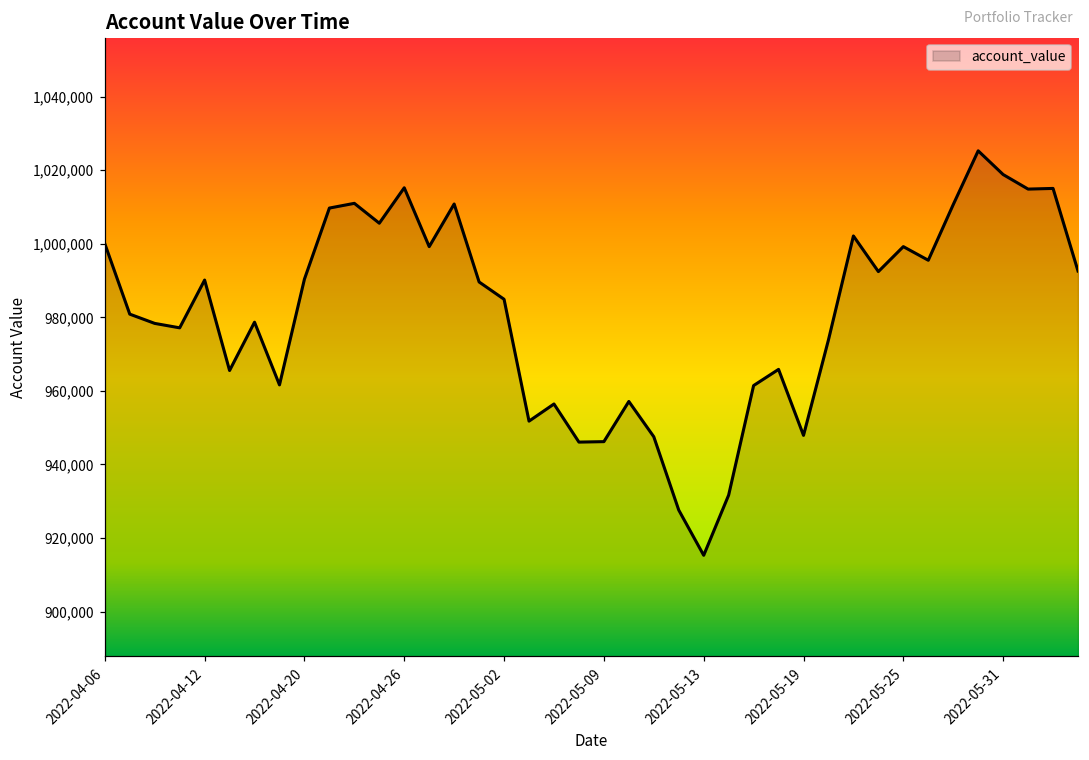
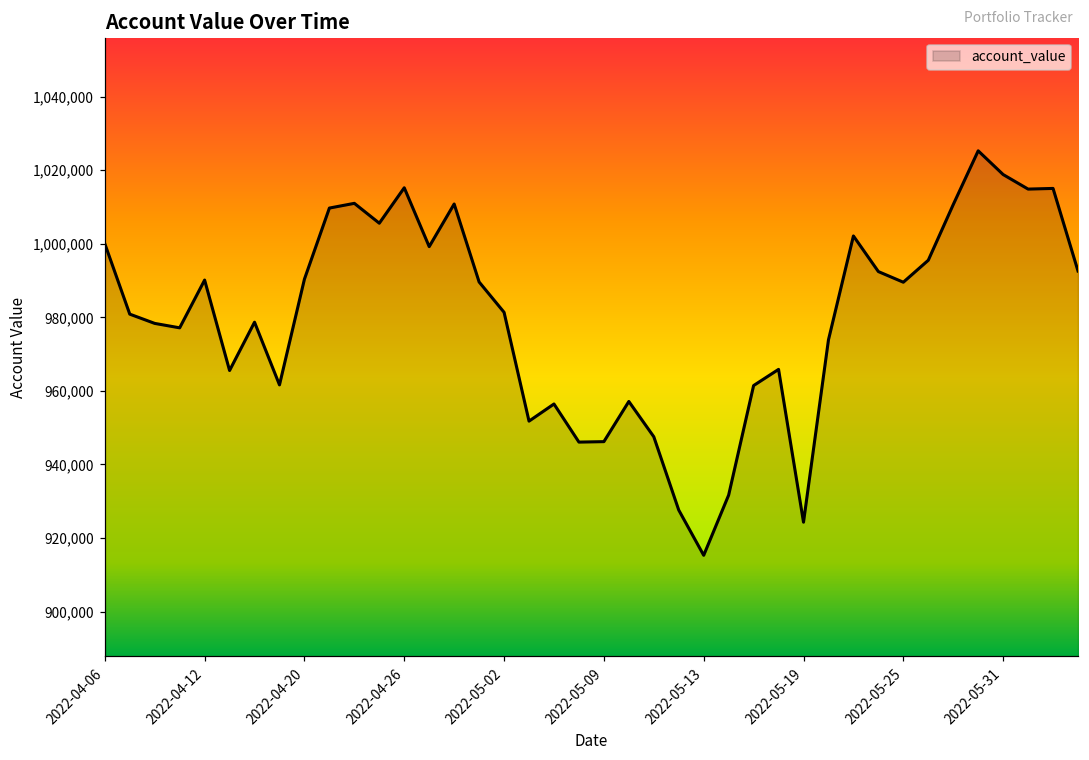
2022-05-02: 985,000 -> 981,000
2022-05-19: 948,000 -> 924,000
2022-05-25: 999,000 -> 990,000
